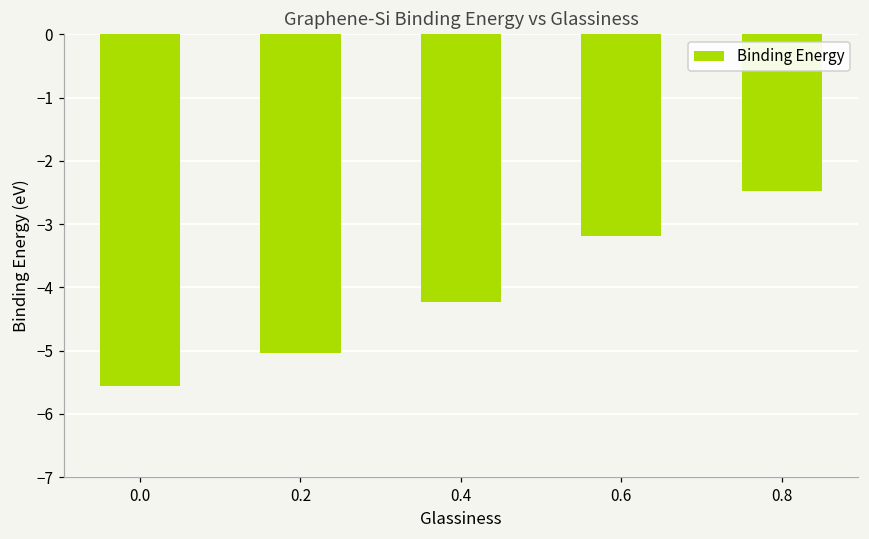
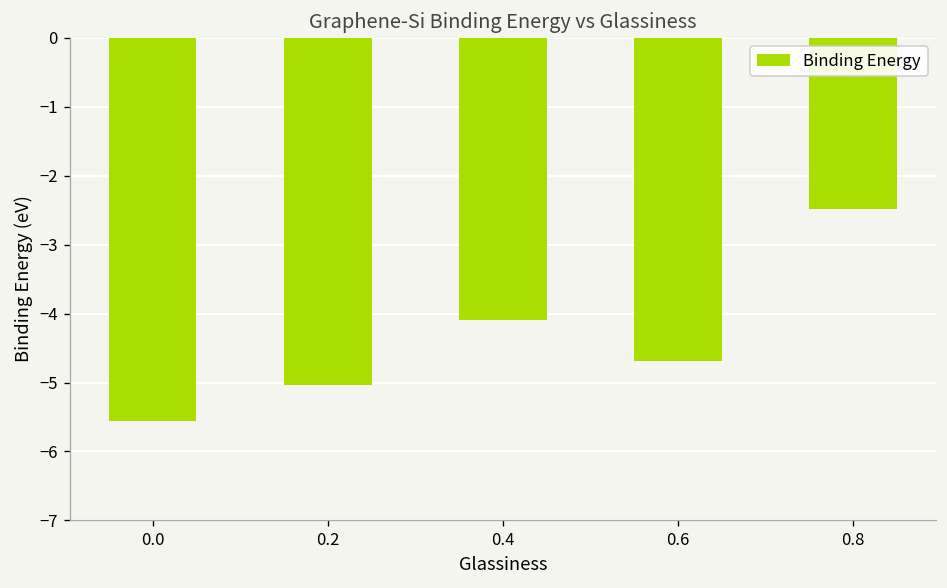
0.4: -4.2 -> -4.1
0.6: -3.2 -> -4.7
